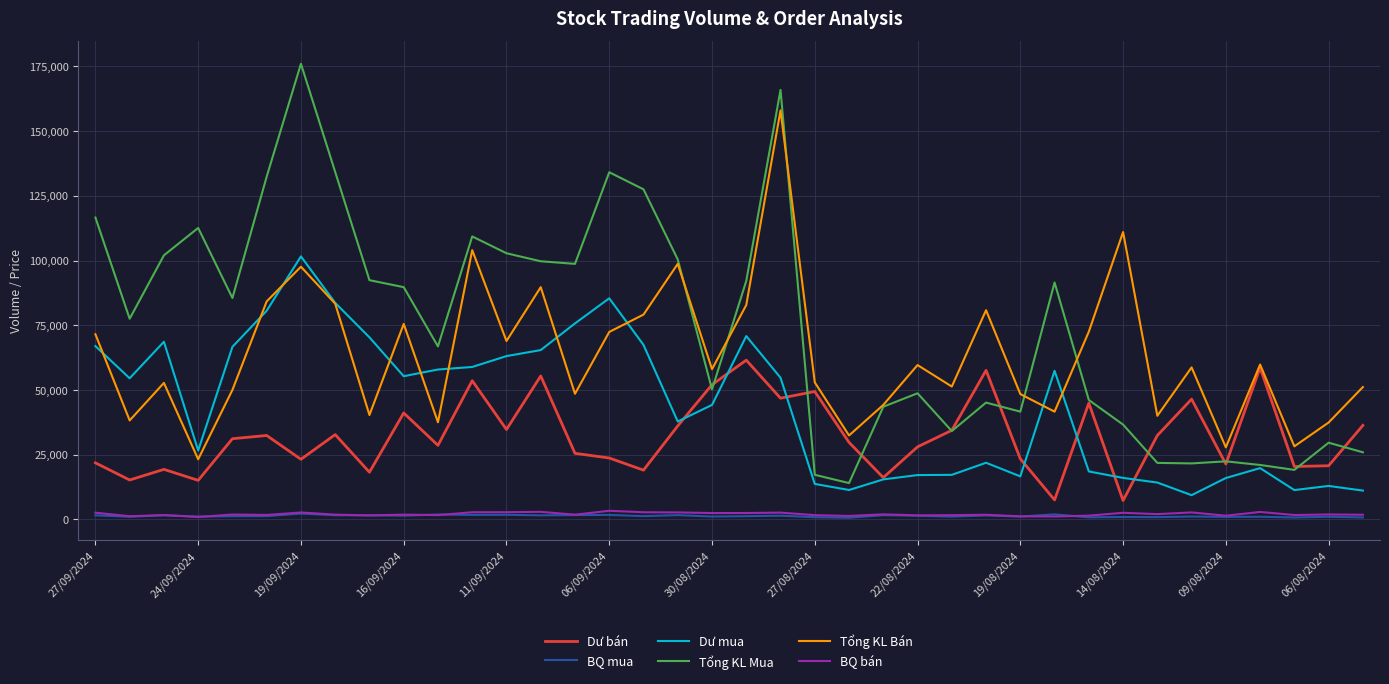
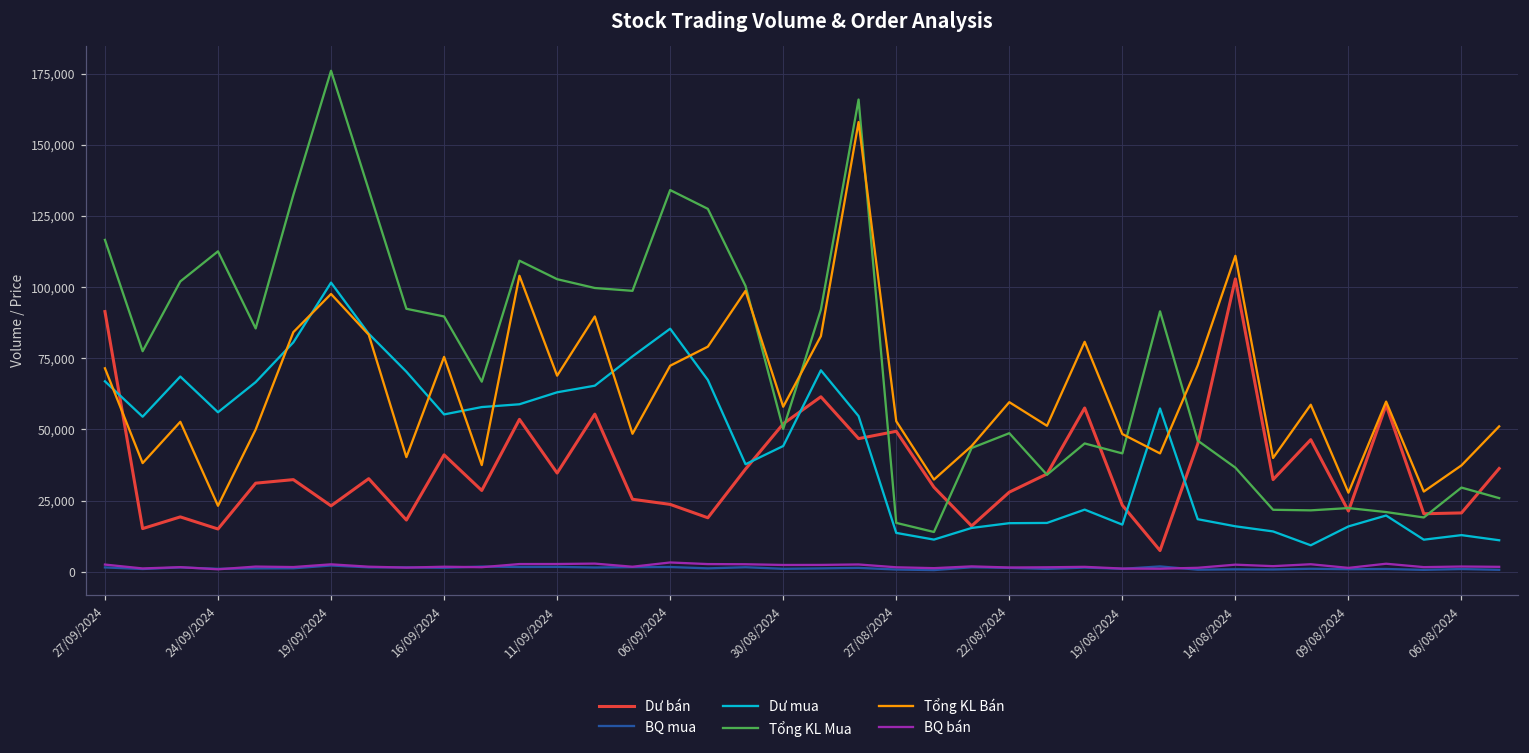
Dư bán, 27/09/2024: 22,000 -> 91,000
Dư mua, 24/09/2024: 27,000 -> 56,000
Dư bán, 14/08/2024: 7,000 -> 103,000
